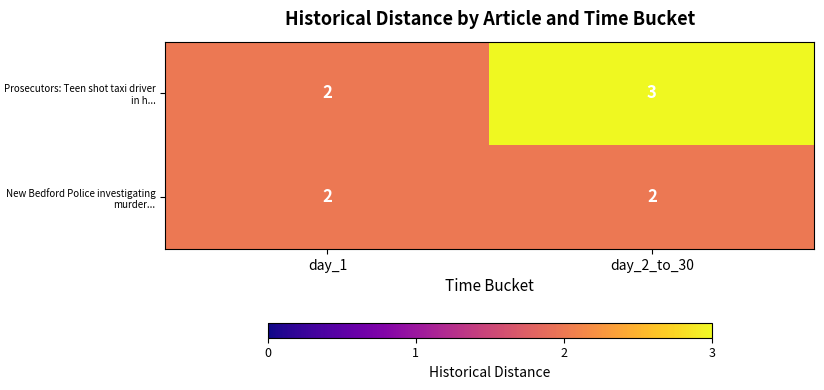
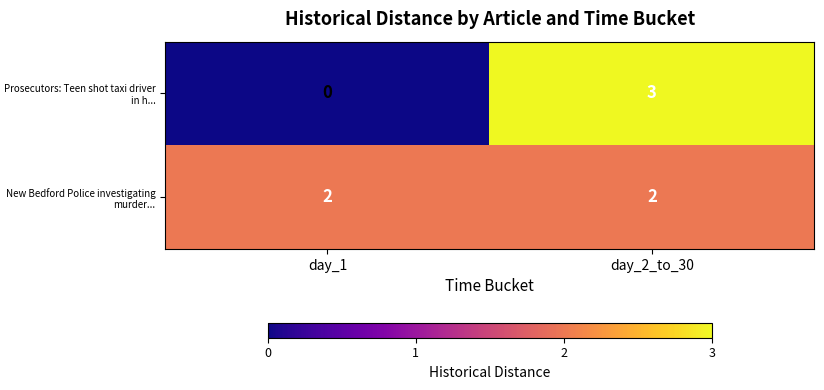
Prosecutors: Teen shot taxi driver in h..., day_1: 2 -> 0
